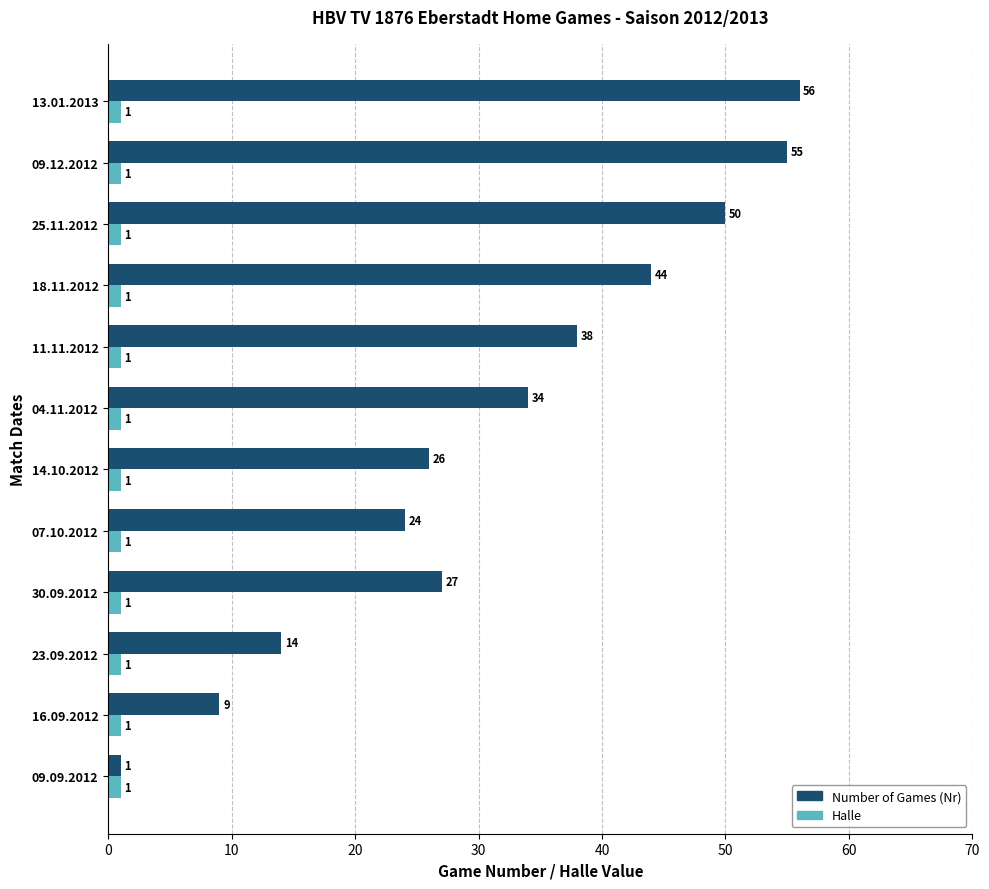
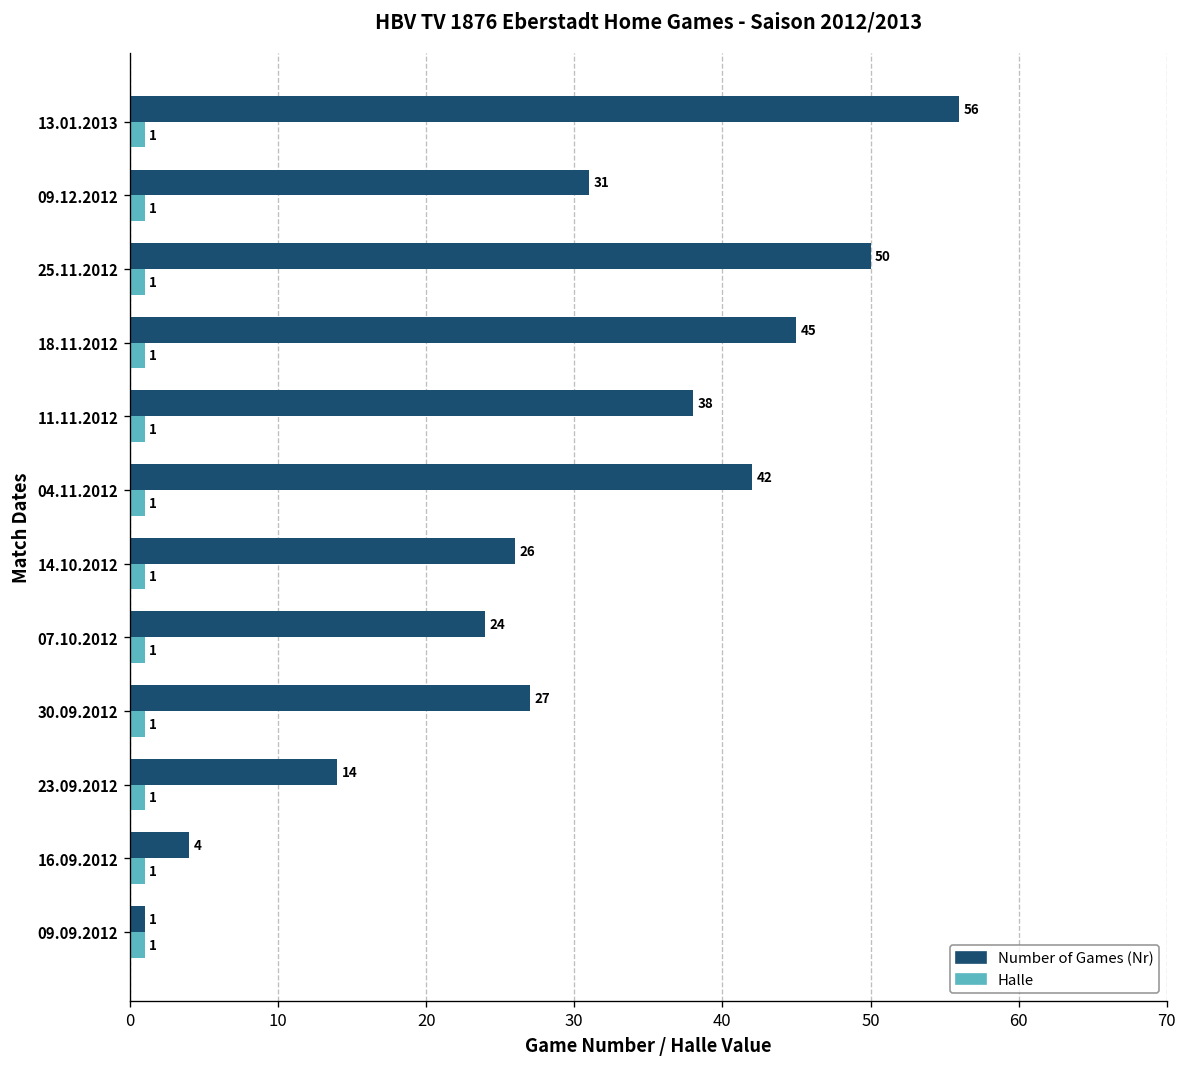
Number of Games (Nr), 09.12.2012: 55 -> 31
Number of Games (Nr), 18.11.2012: 44 -> 45
Number of Games (Nr), 04.11.2012: 34 -> 42
Number of Games (Nr), 16.09.2012: 9 -> 4
